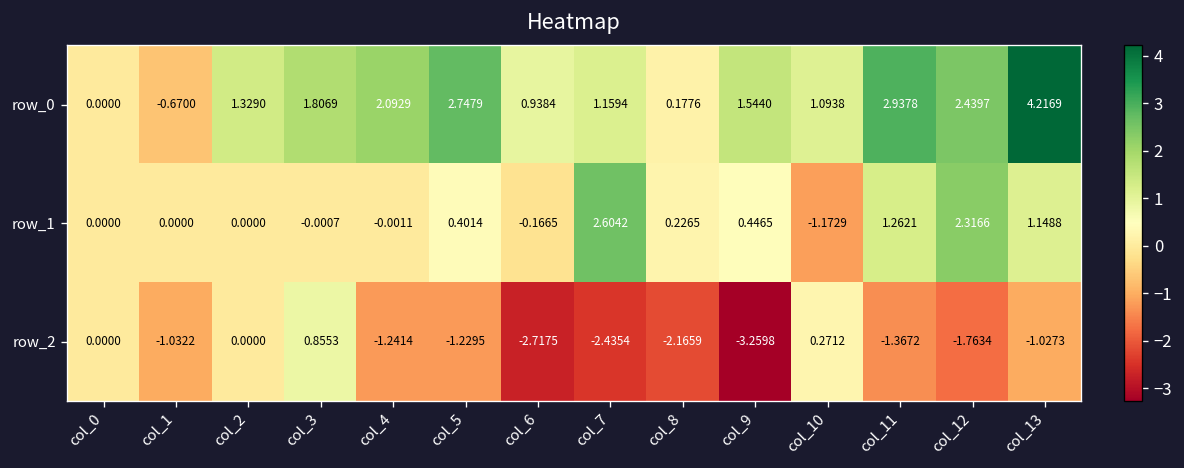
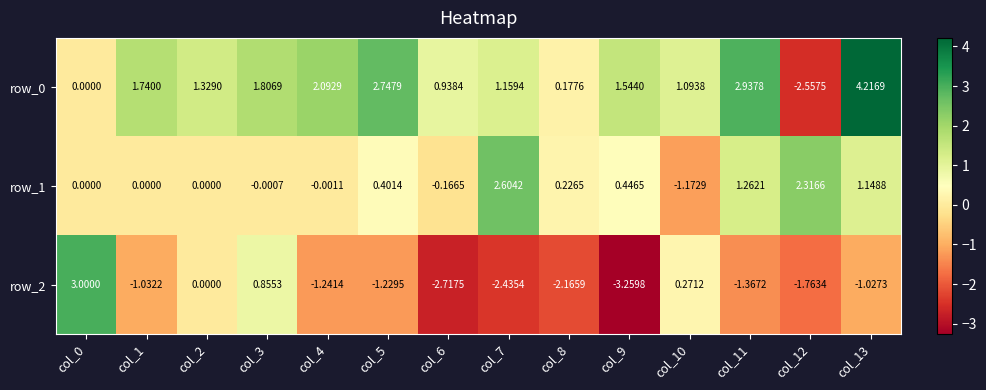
row_0, col_1: -0.6700 -> 1.7400
row_0, col_12: 2.4397 -> -2.5575
row_2, col_0: 0.0000 -> 3.0000
